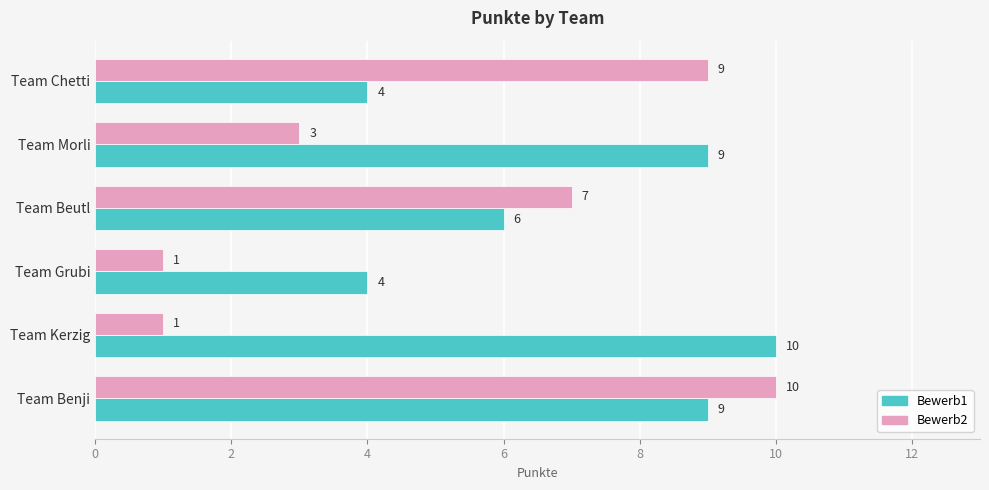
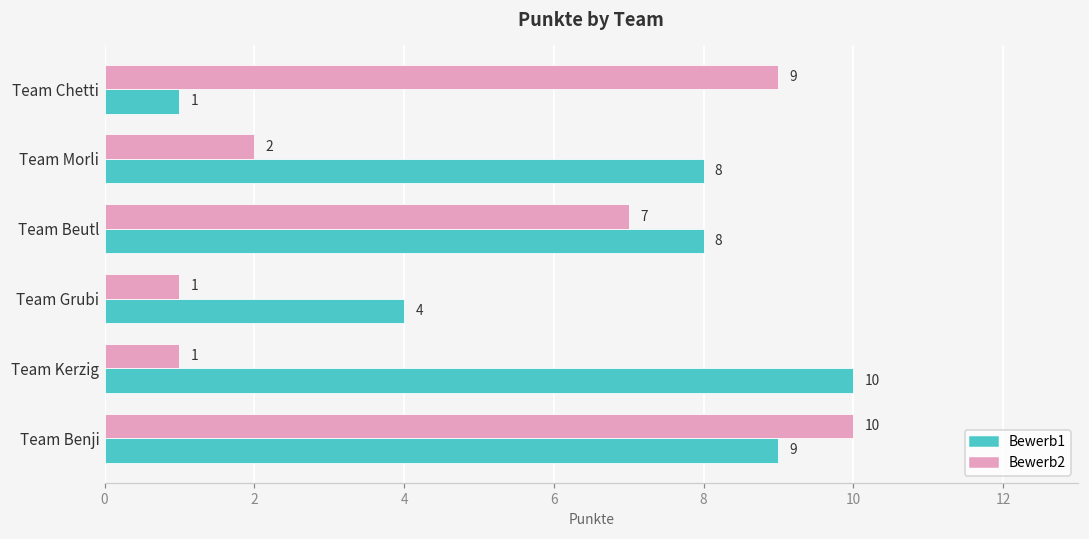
Bewerb1, Team Chetti: 4 -> 1
Bewerb2, Team Morli: 3 -> 2
Bewerb1, Team Morli: 9 -> 8
Bewerb1, Team Beutl: 6 -> 8
